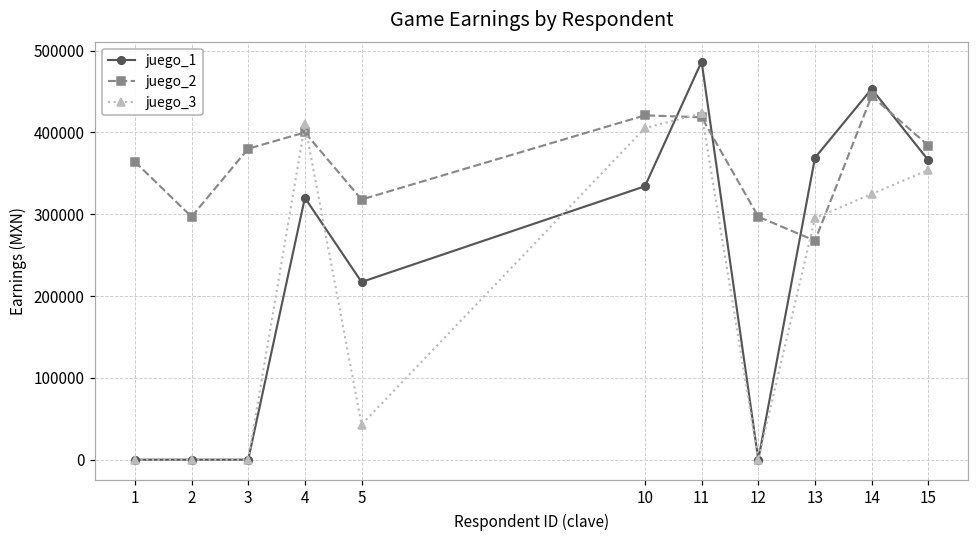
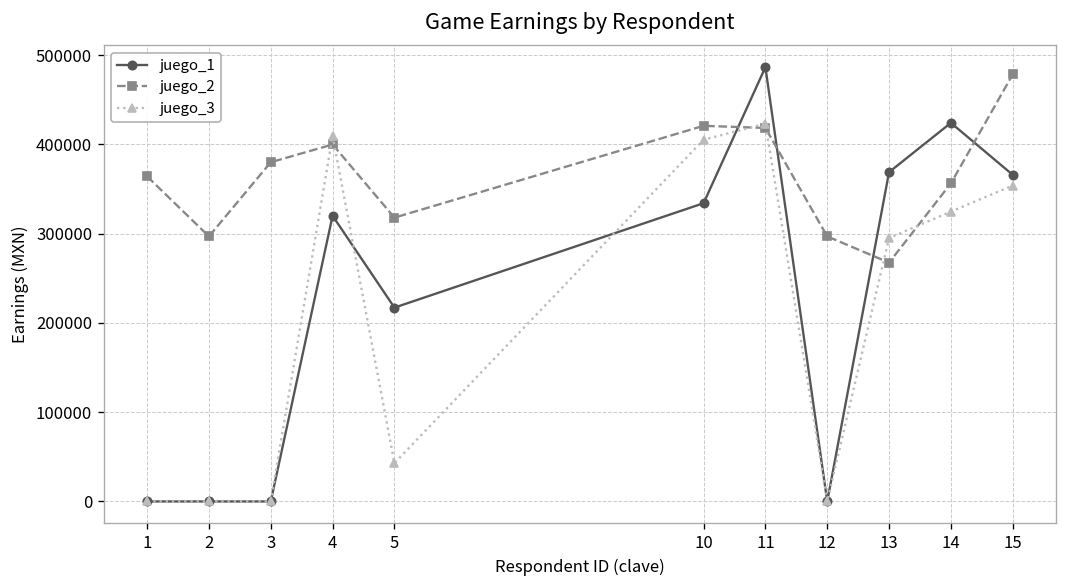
juego_1, 14: 450000 -> 420000
juego_2, 14: 440000 -> 360000
juego_2, 15: 380000 -> 480000
